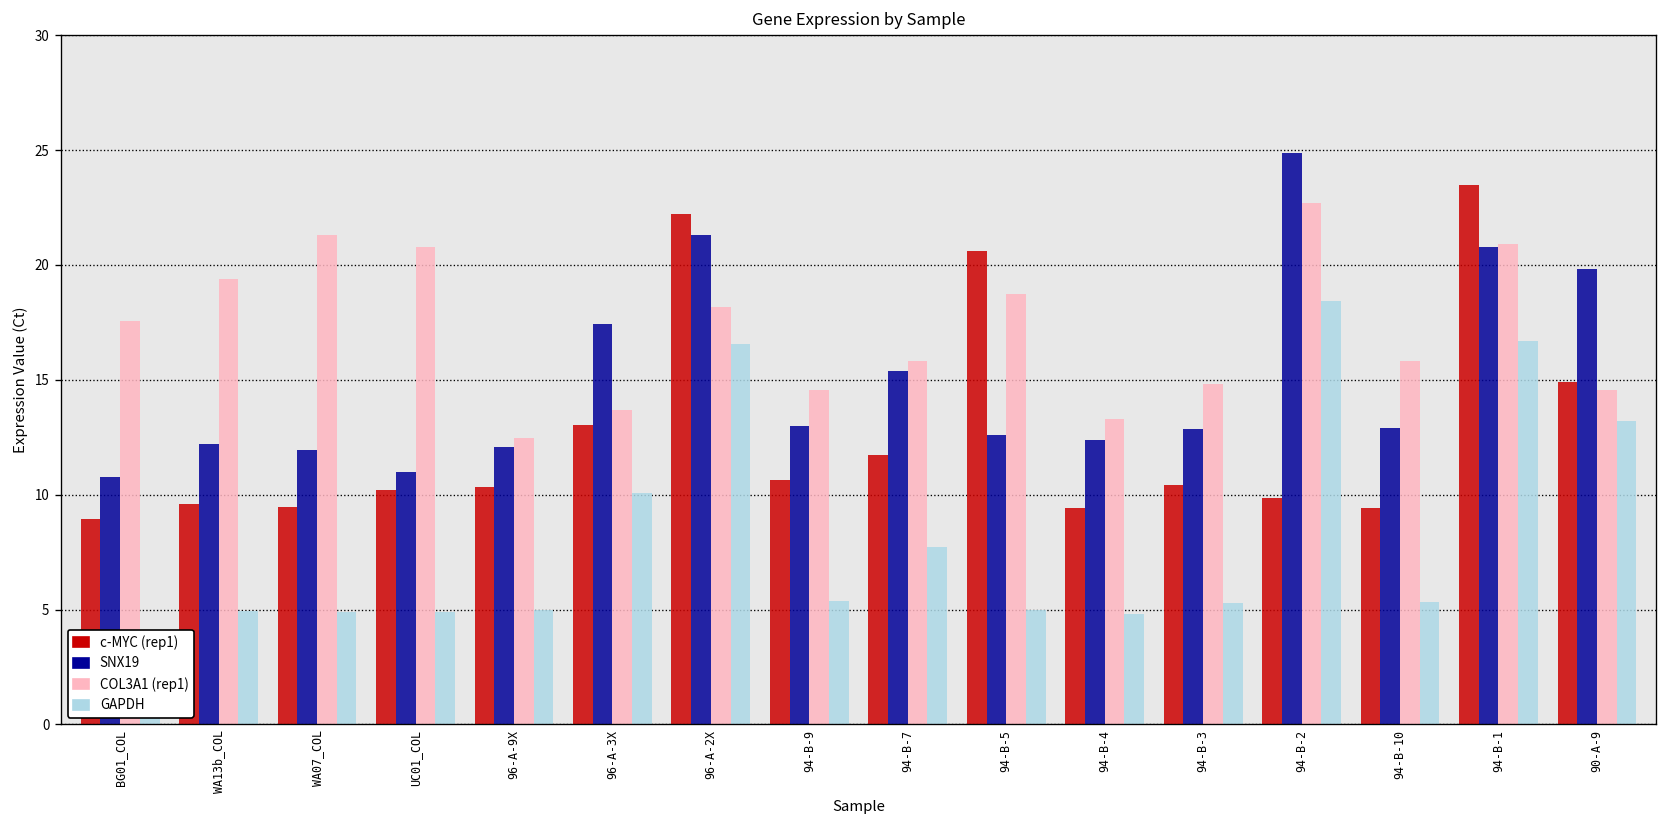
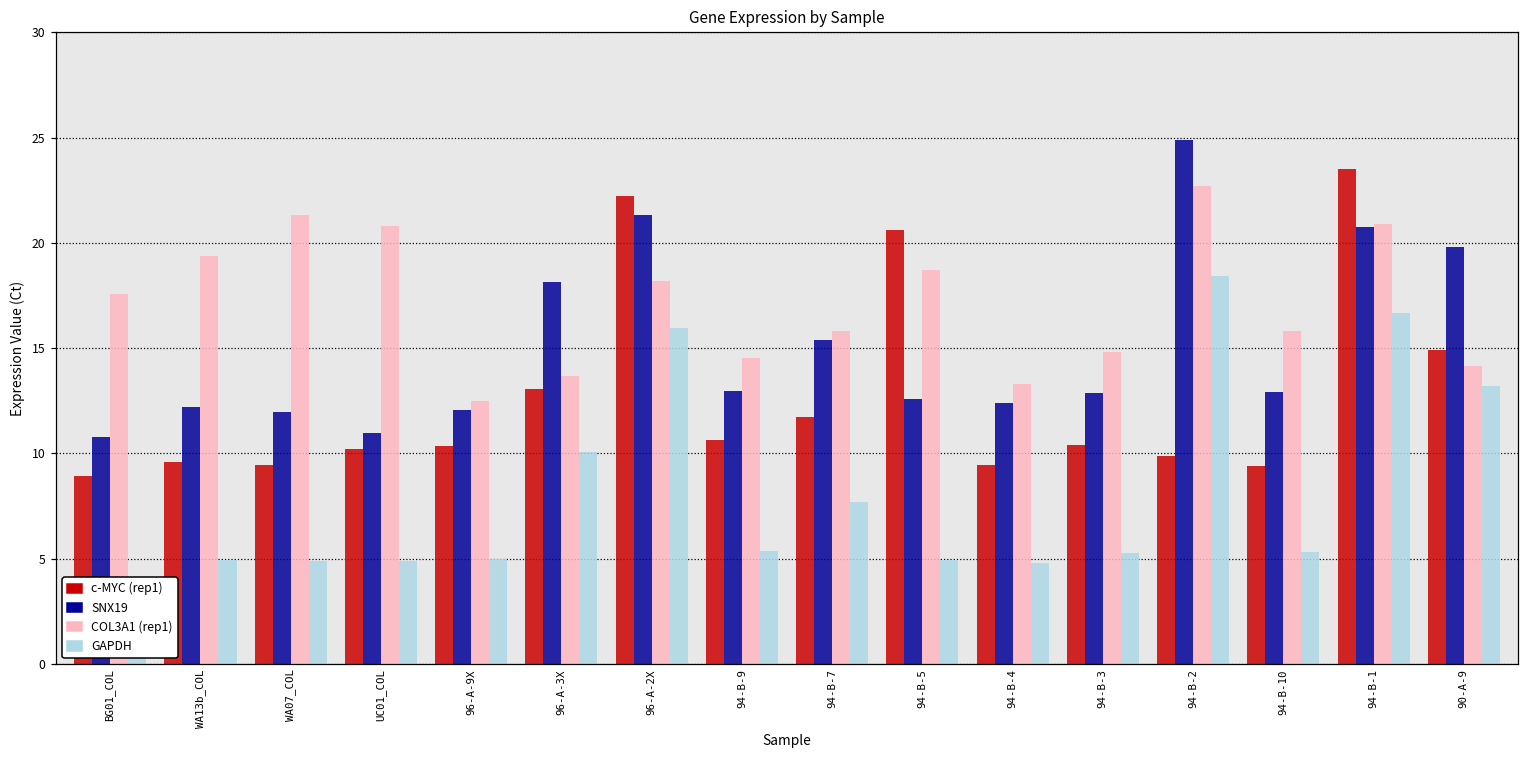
SNX19, 96-A-3X: 17.4 -> 18.1
GAPDH, 96-A-2X: 16.6 -> 16.0
COL3A1 (rep1), 90-A-9: 14.6 -> 14.1
